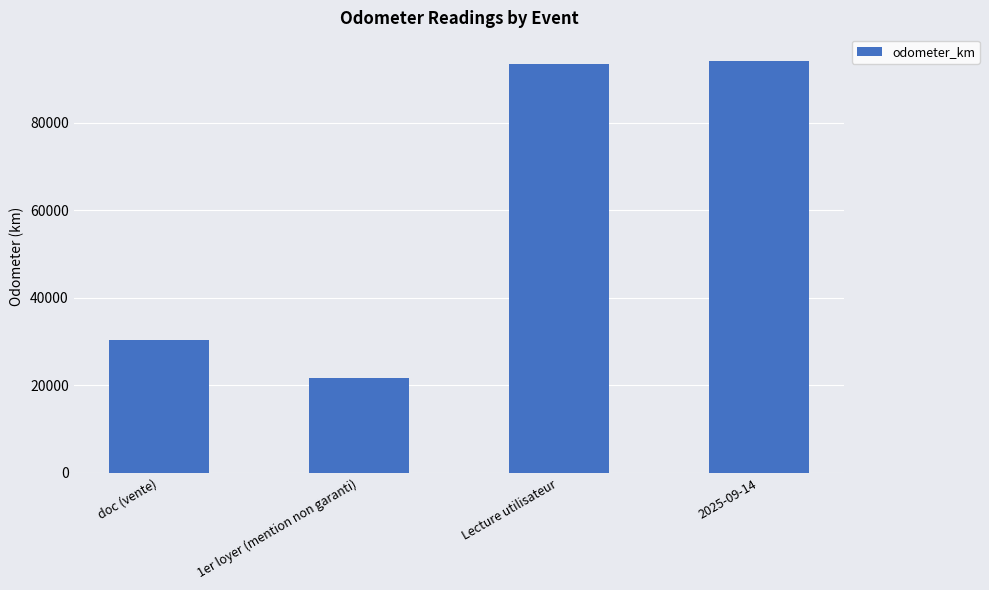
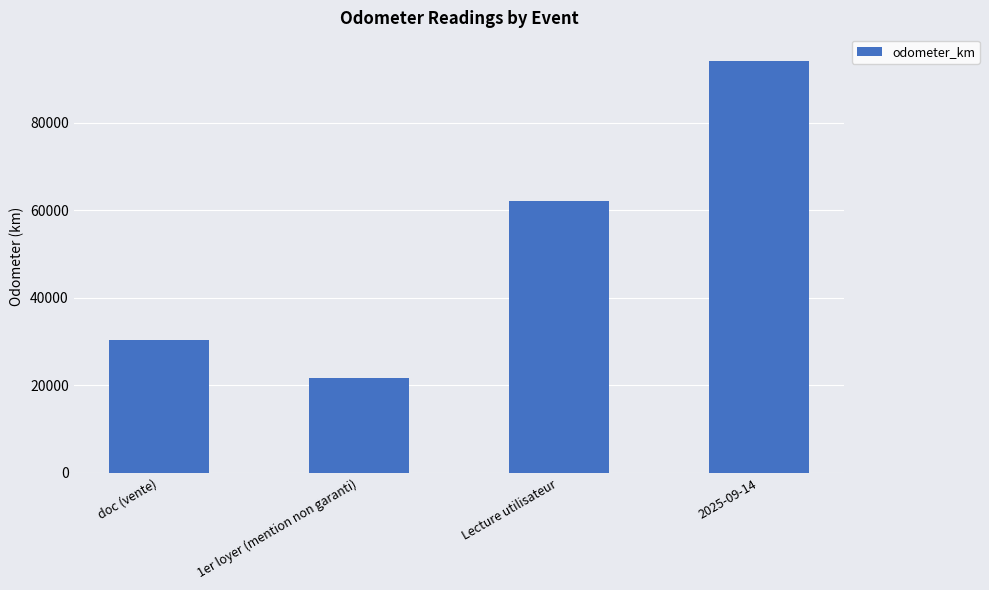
Lecture utilisateur: 93000 -> 62000
